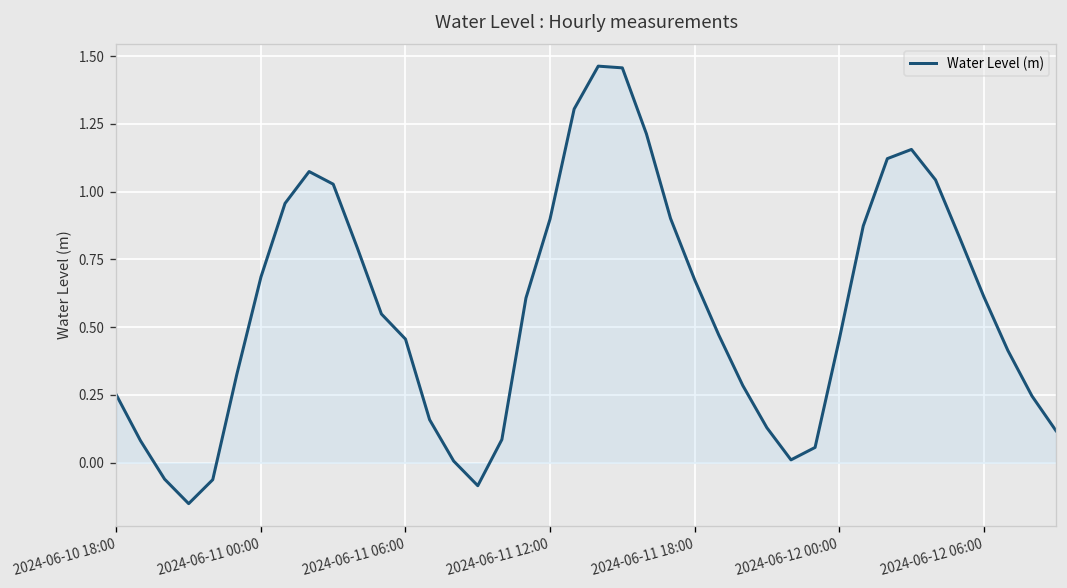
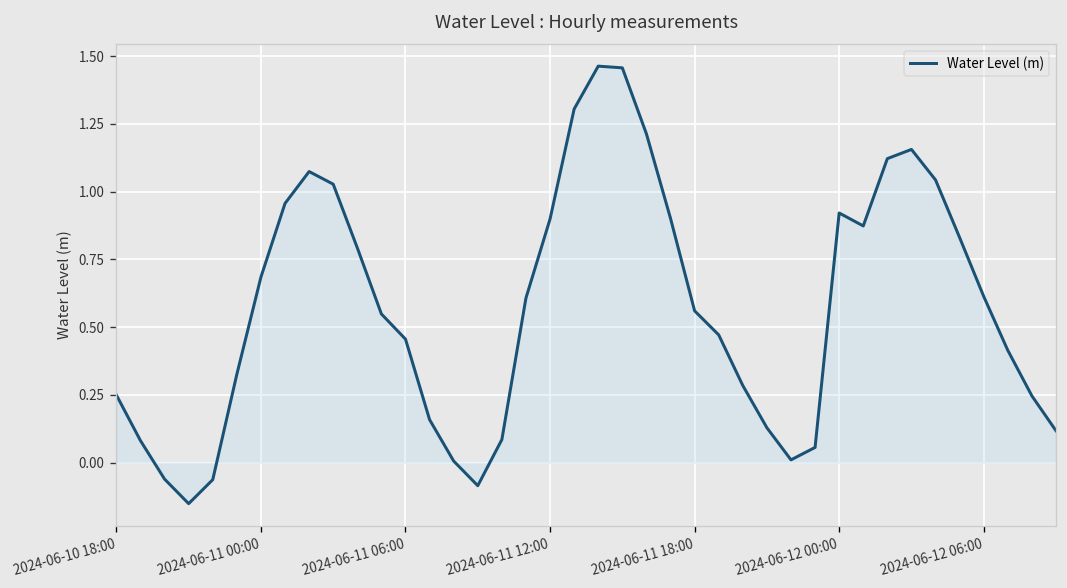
Water Level (m), 2024-06-11 18:00: 0.68 -> 0.56
Water Level (m), 2024-06-12 00:00: 0.45 -> 0.92
